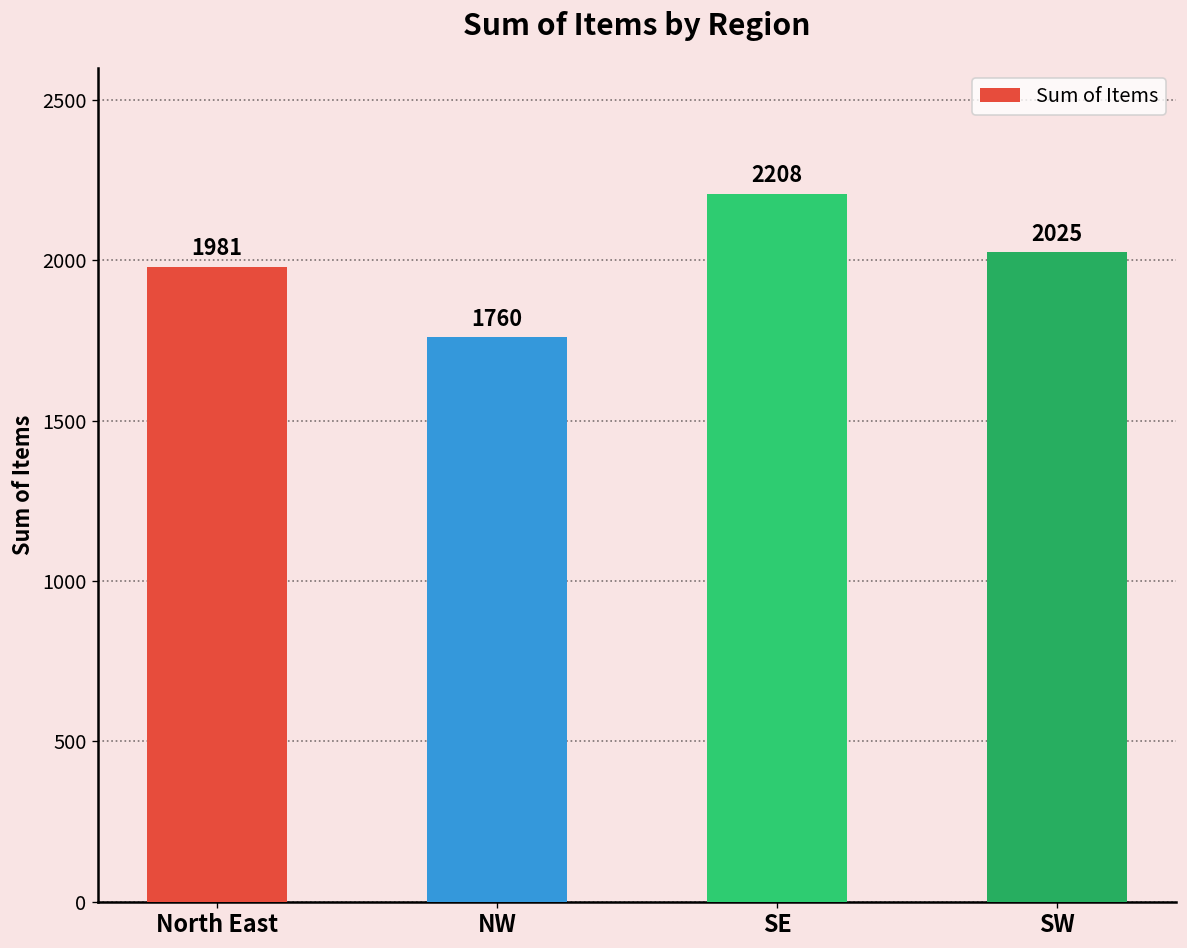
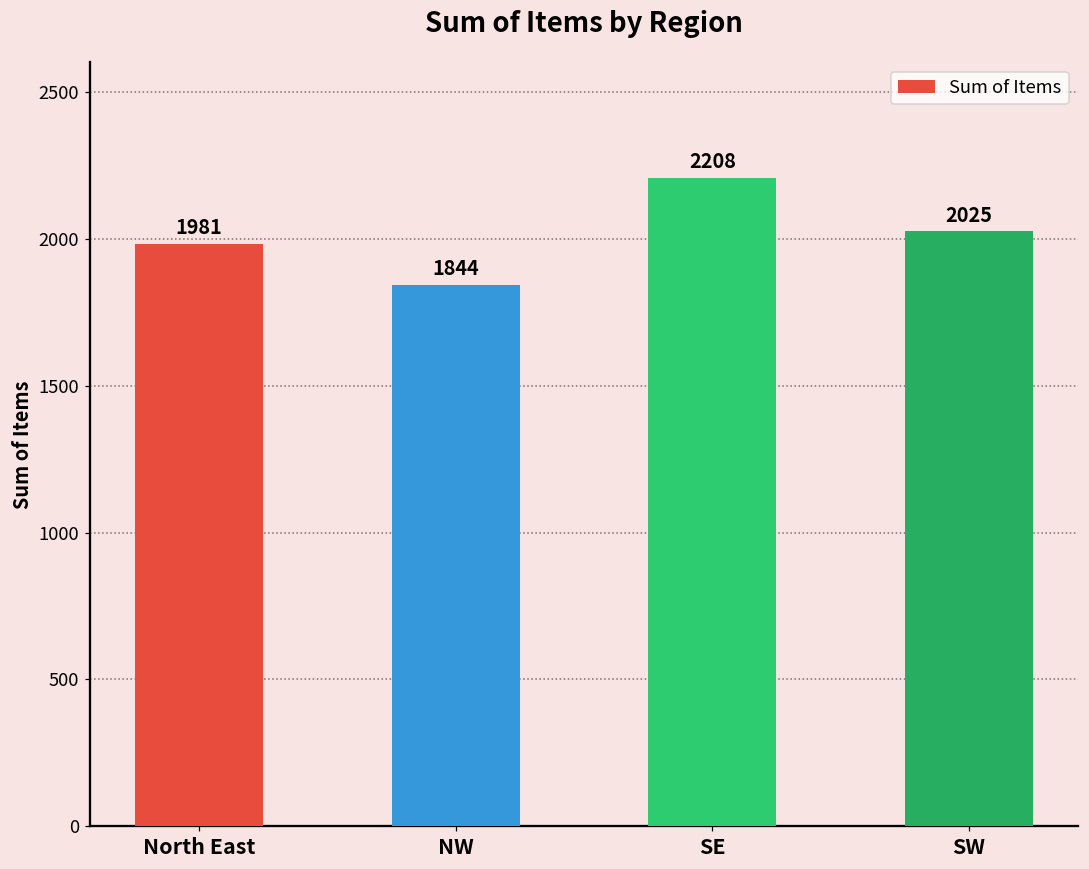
NW: 1760 -> 1844
